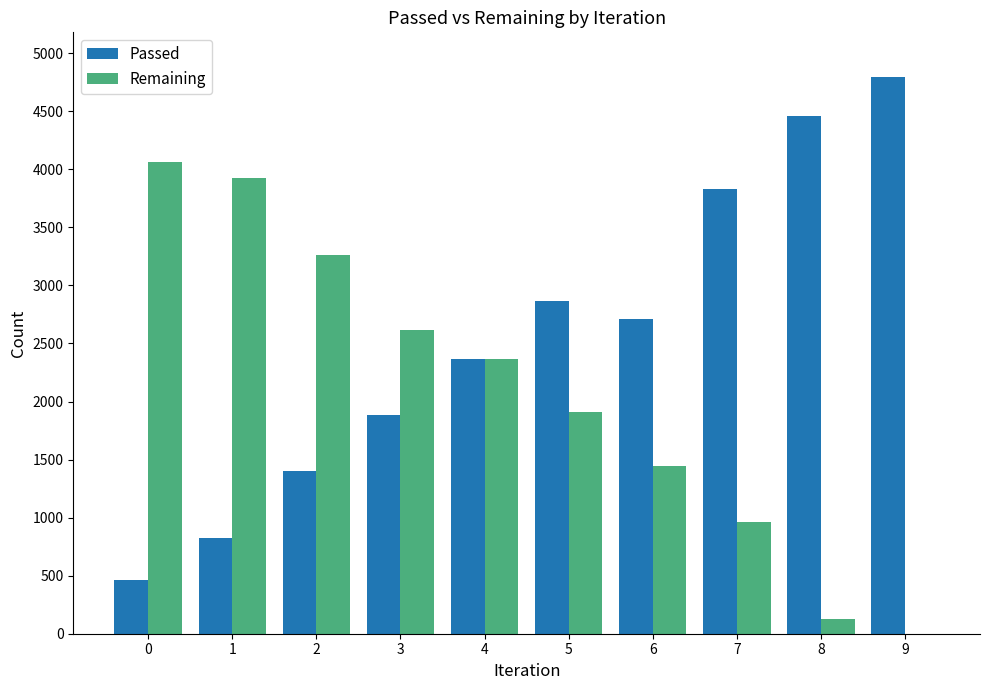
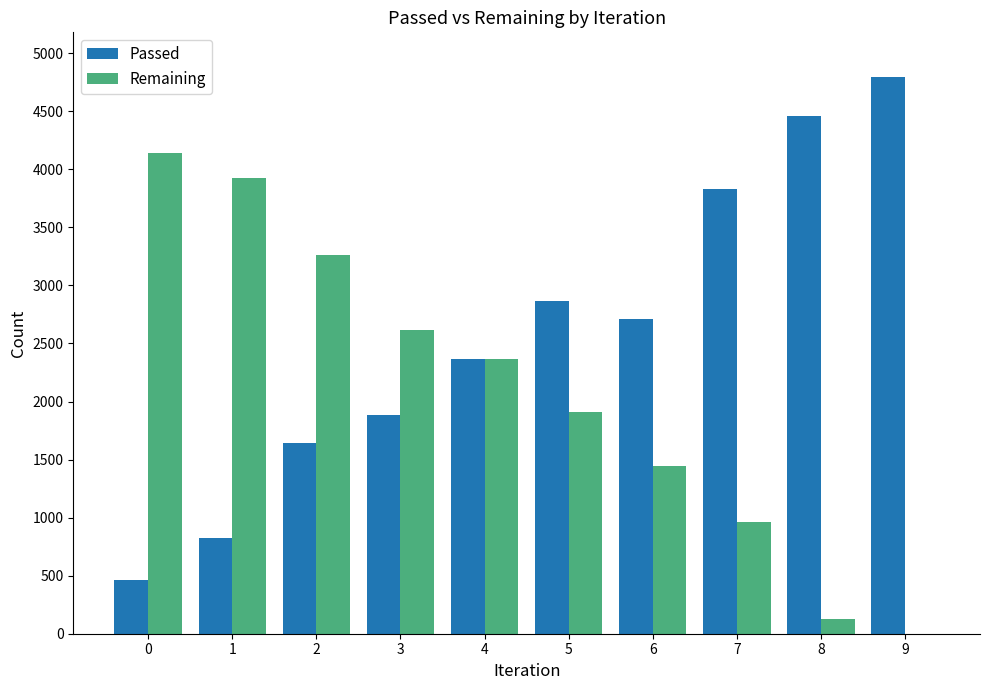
Remaining, 0: 4060 -> 4140
Passed, 2: 1400 -> 1640
